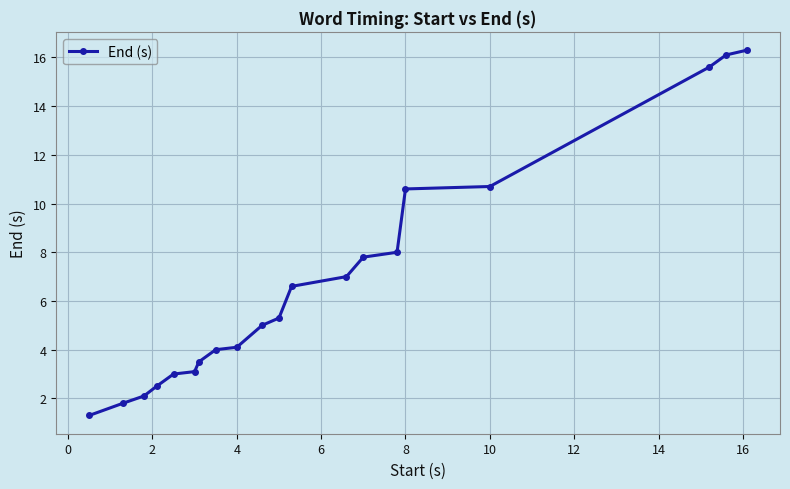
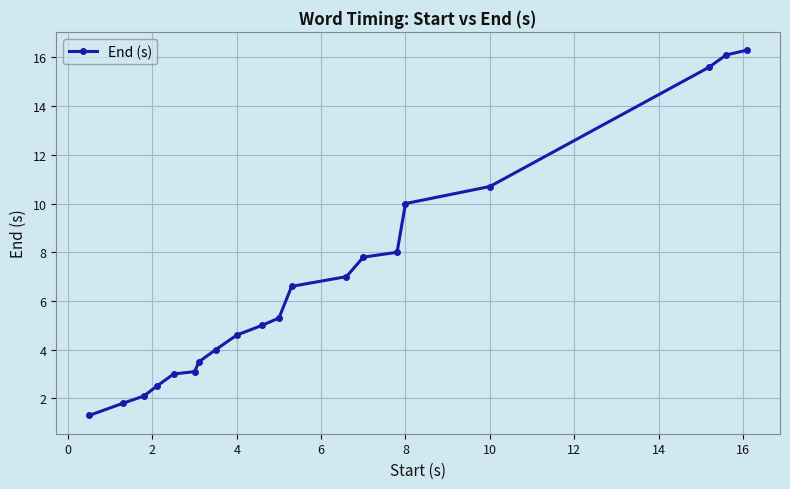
4: 4.1 -> 4.6
8: 10.6 -> 10.0
